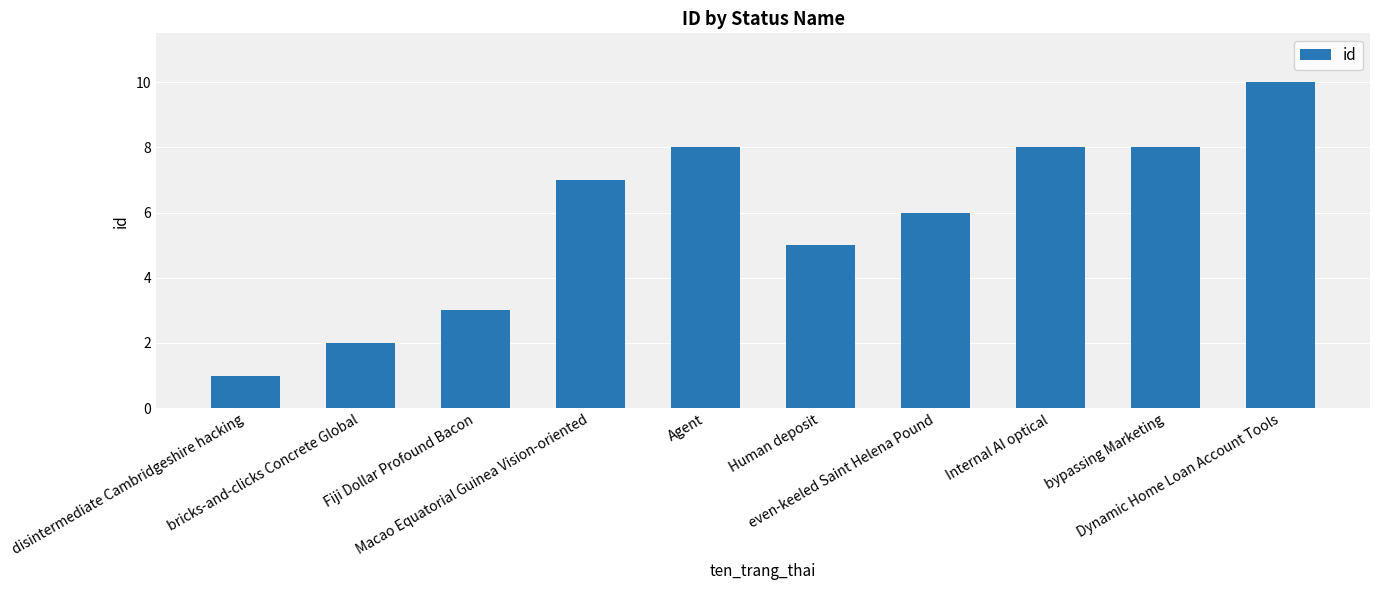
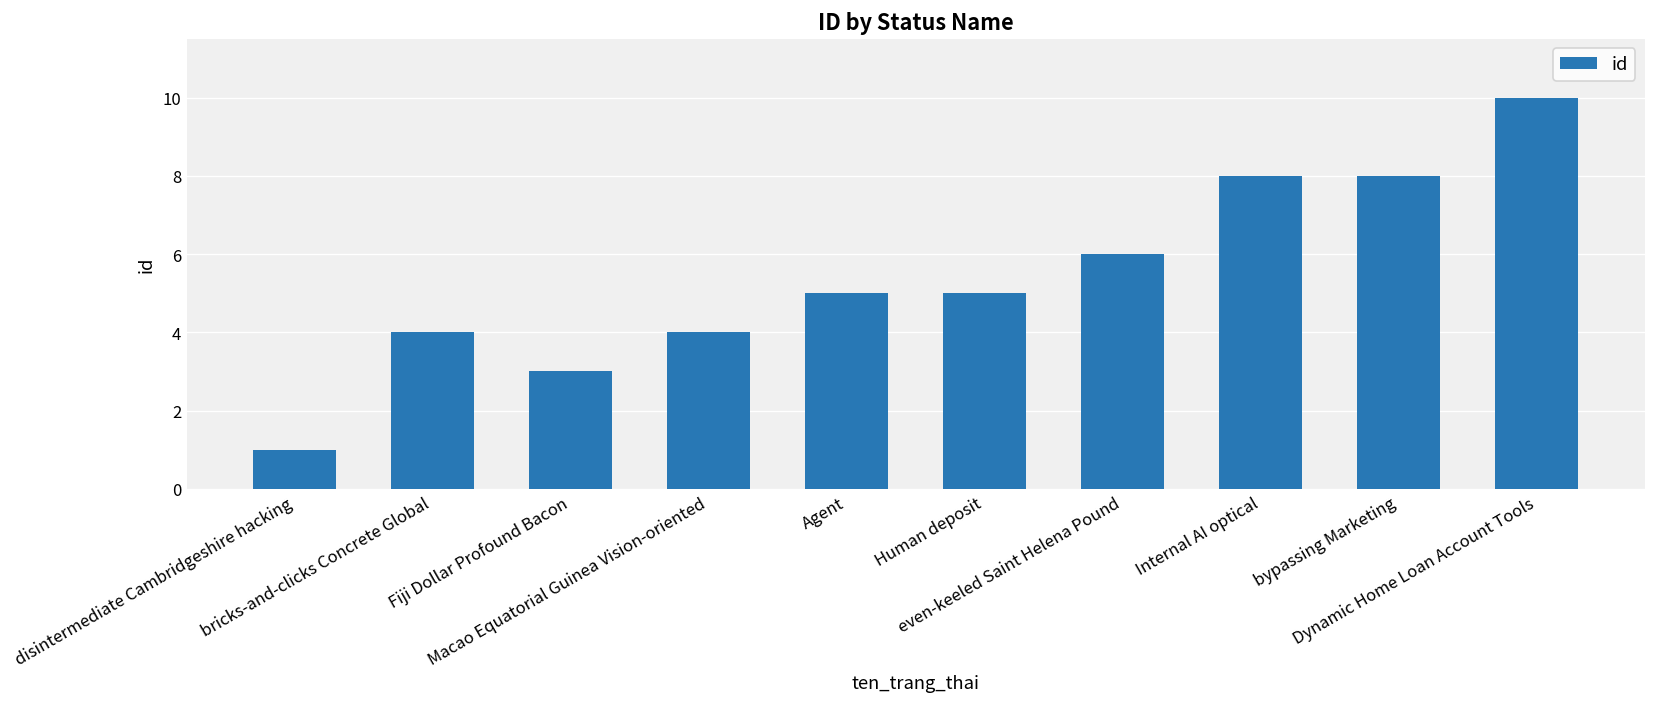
bricks-and-clicks Concrete Global: 2 -> 4
Macao Equatorial Guinea Vision-oriented: 7 -> 4
Agent: 8 -> 5
